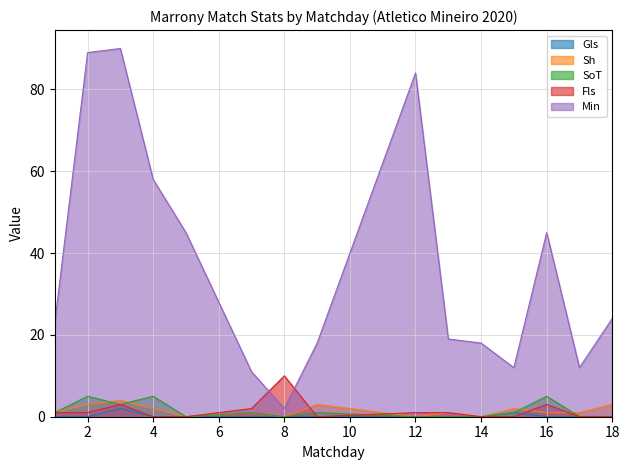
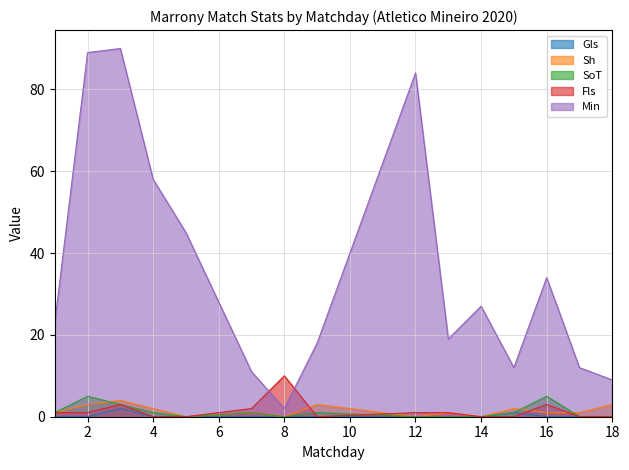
SoT, 4: 5 -> 1
Min, 14: 18 -> 27
Min, 16: 45 -> 34
Min, 18: 24 -> 9
